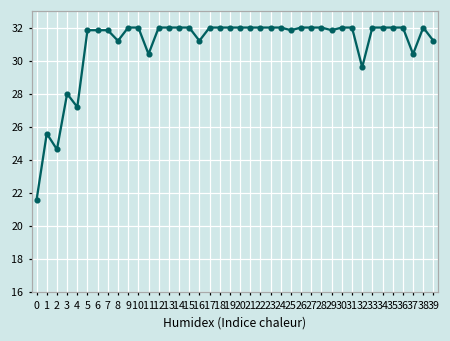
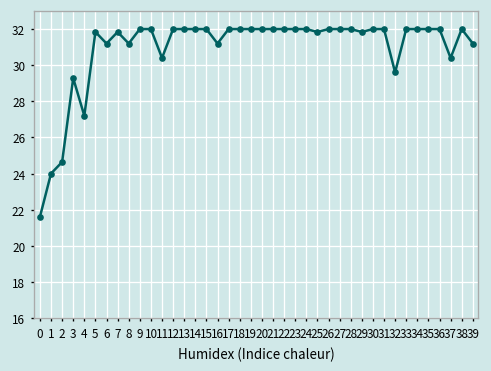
1: 25.6 -> 24.0
3: 28.0 -> 29.3
6: 31.8 -> 31.2
